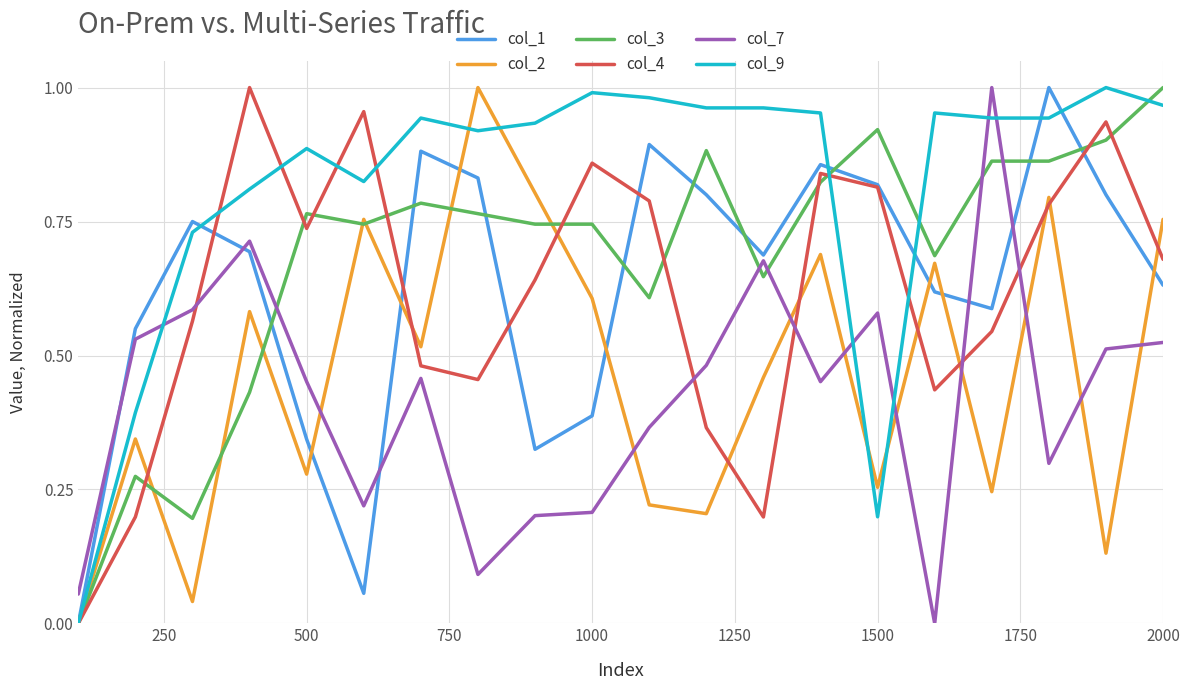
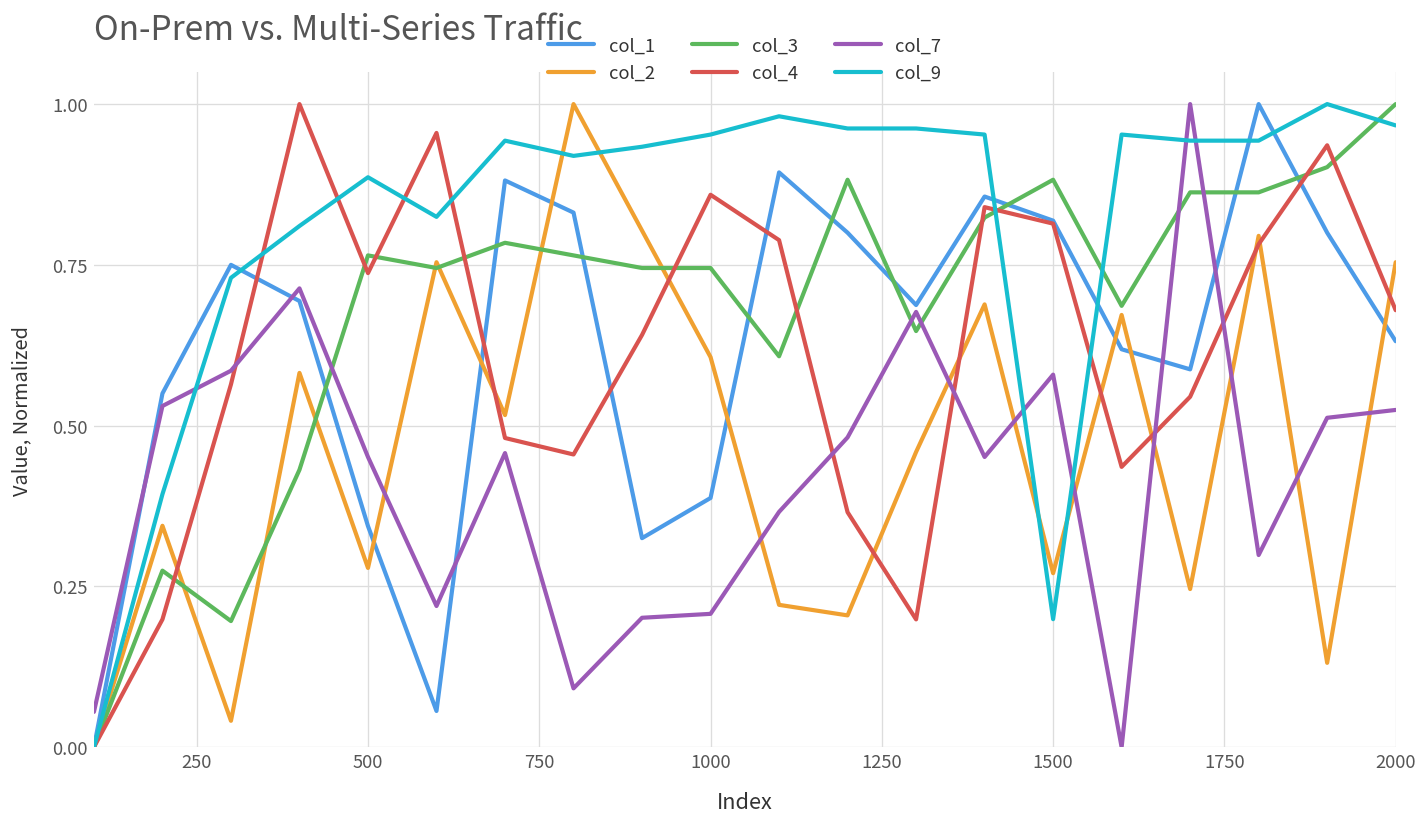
col_9, 1000: 0.99 -> 0.95
col_2, 1500: 0.25 -> 0.27
col_3, 1500: 0.92 -> 0.88
